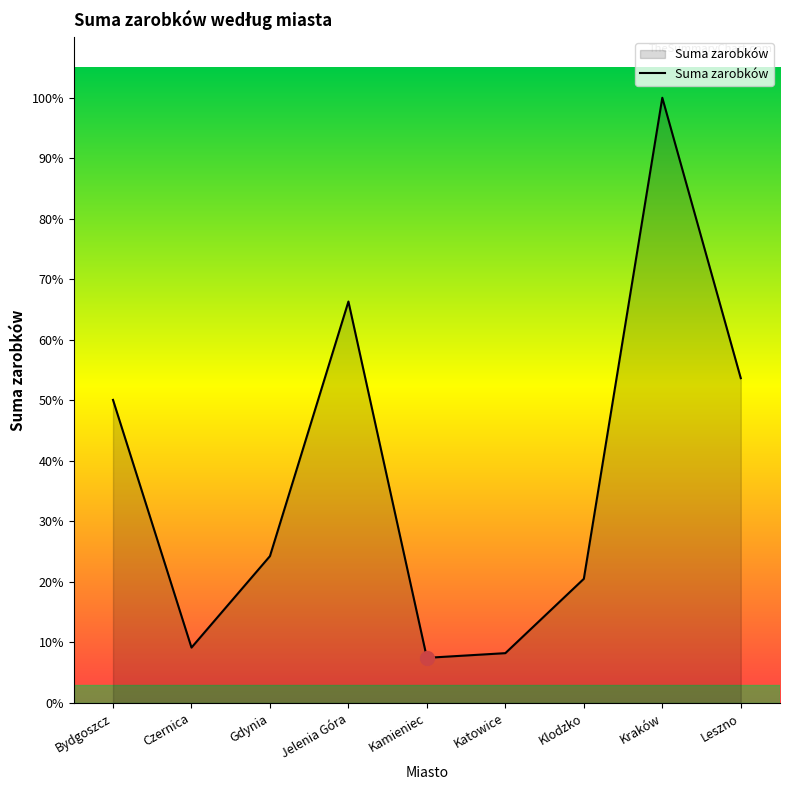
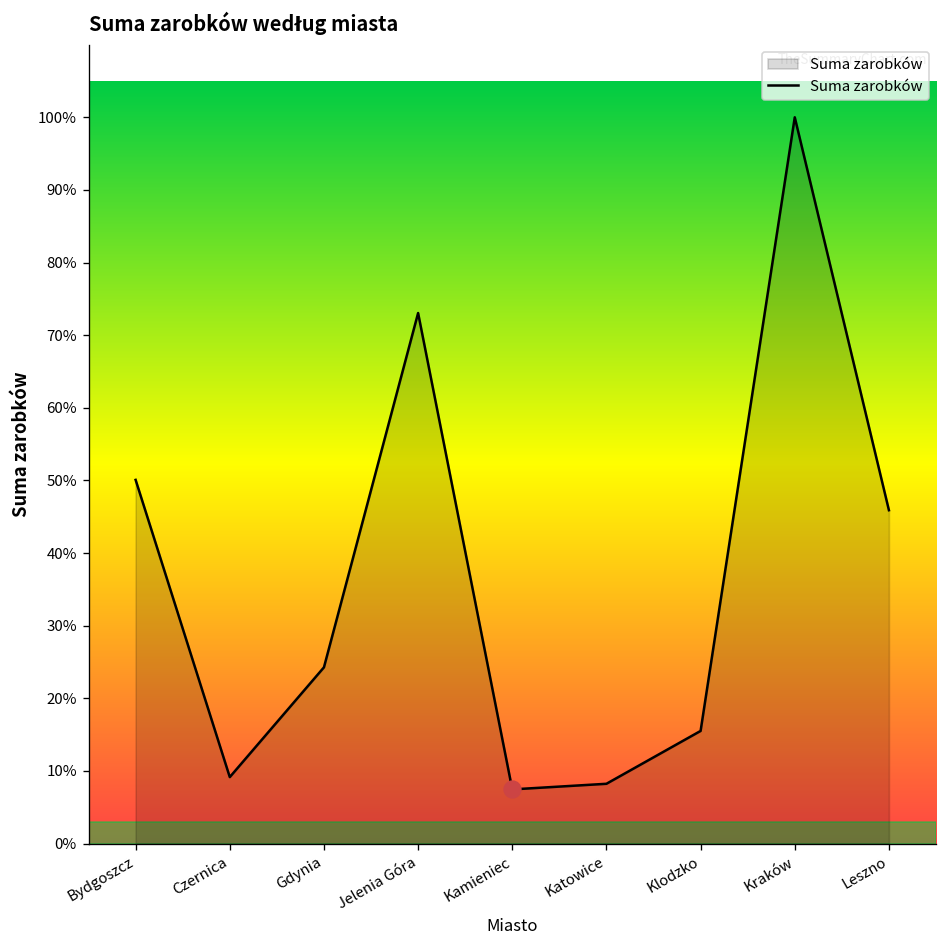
Suma zarobków, Jelenia Góra: 66% -> 73%
Suma zarobków, Klodzko: 21% -> 16%
Suma zarobków, Leszno: 54% -> 46%
